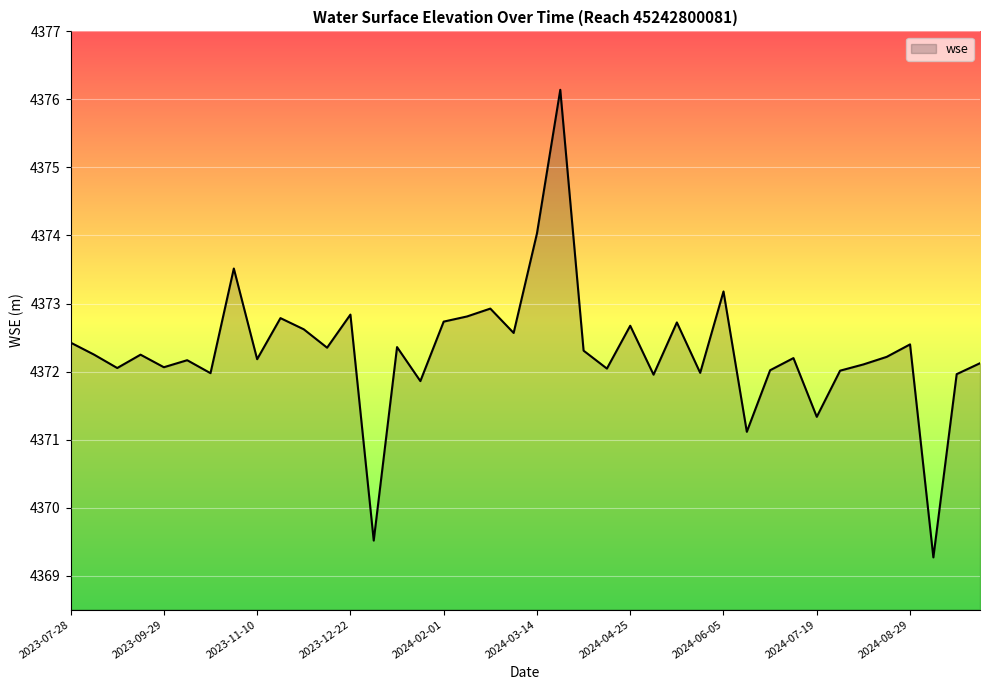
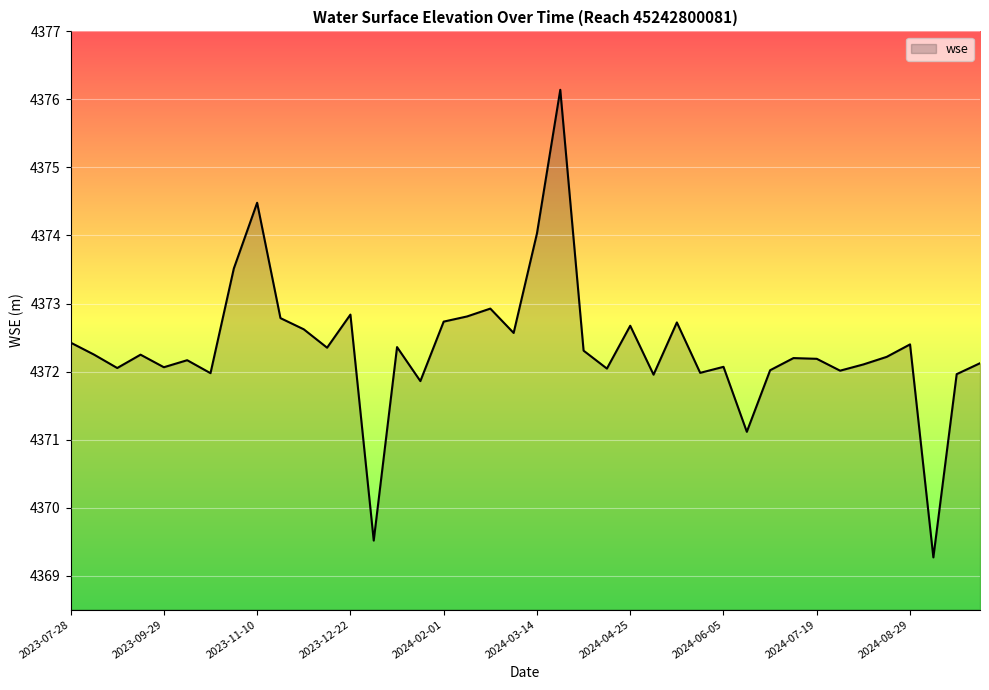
2023-11-10: 4372.2 -> 4374.5
2024-06-05: 4373.2 -> 4372.1
2024-07-19: 4371.3 -> 4372.2
